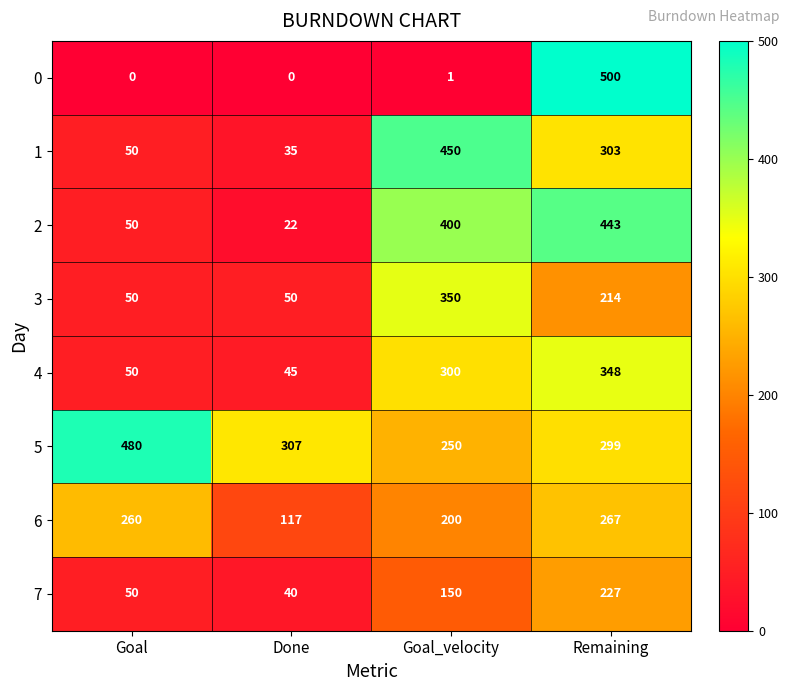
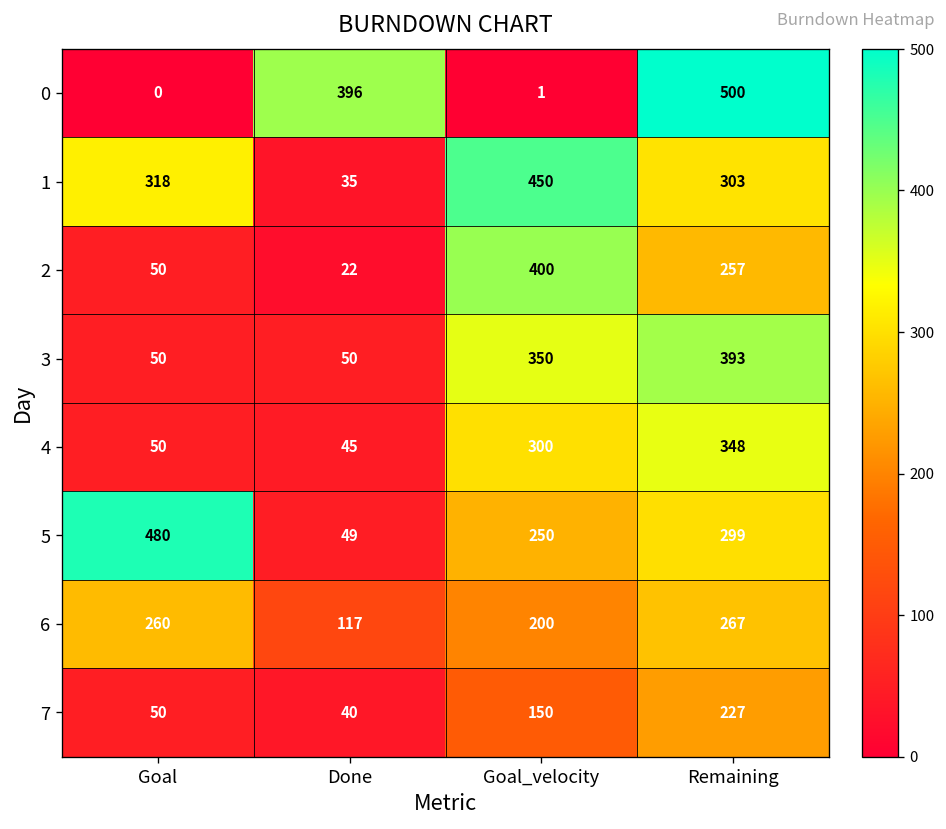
0, Done: 0 -> 396
1, Goal: 50 -> 318
2, Remaining: 443 -> 257
3, Remaining: 214 -> 393
5, Done: 307 -> 49
